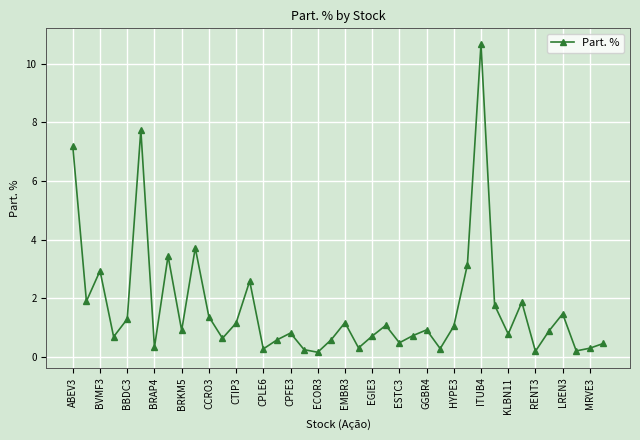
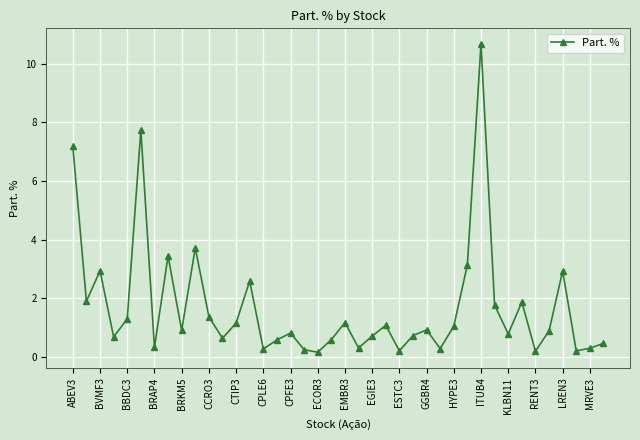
ESTC3: 0.5 -> 0.2
LREN3: 1.5 -> 2.9
